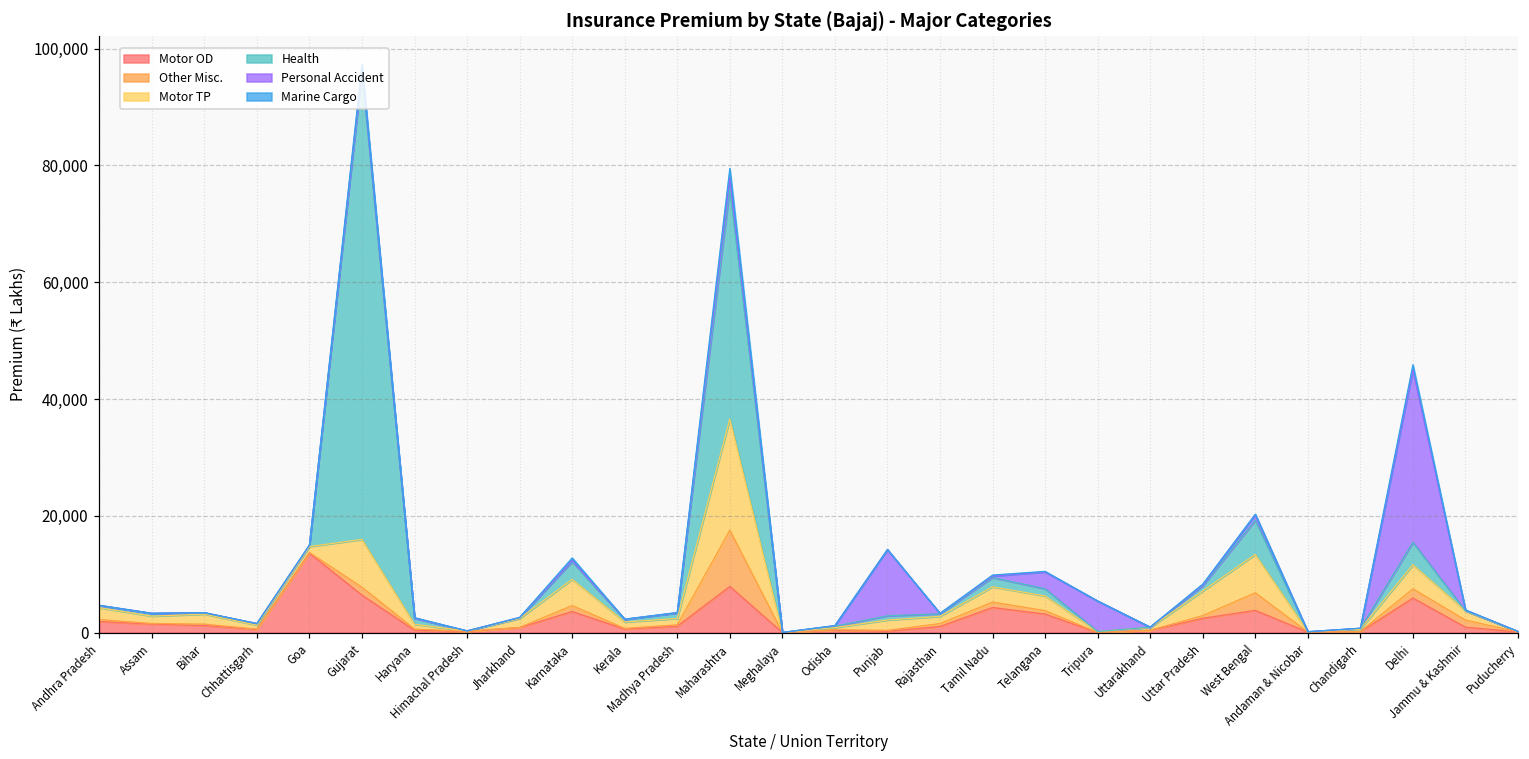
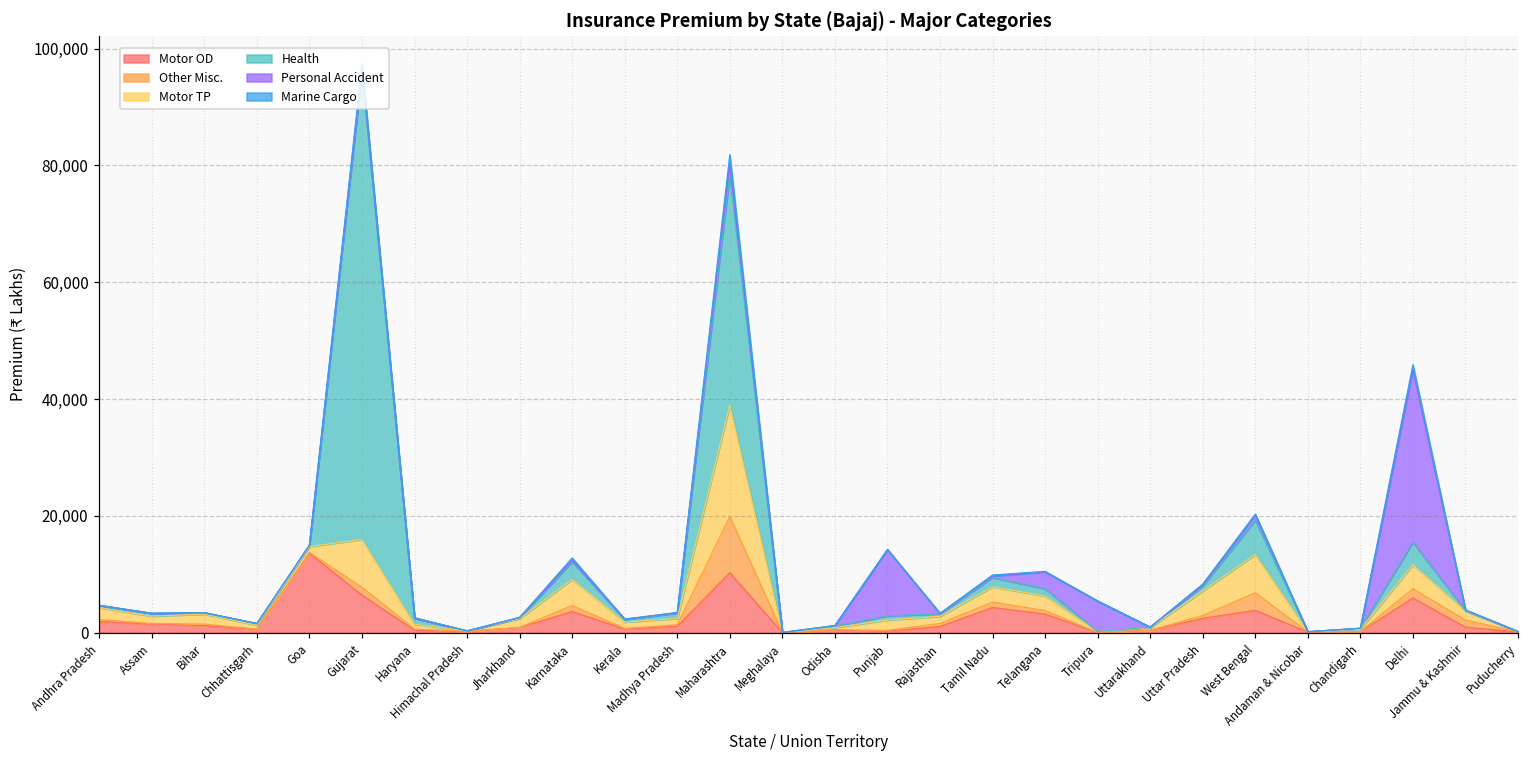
Motor OD, Maharashtra: 8,000 -> 10,000
